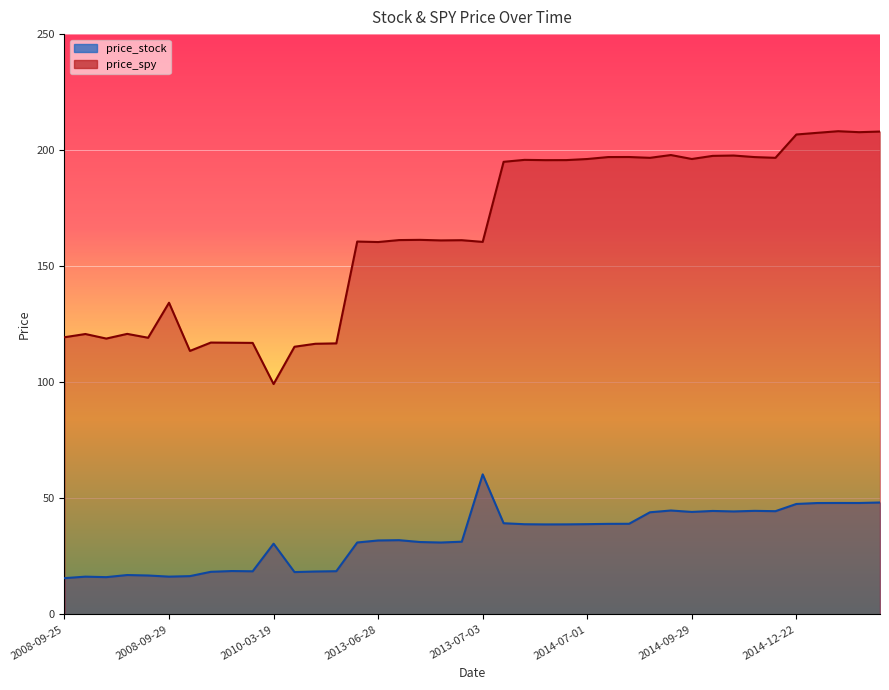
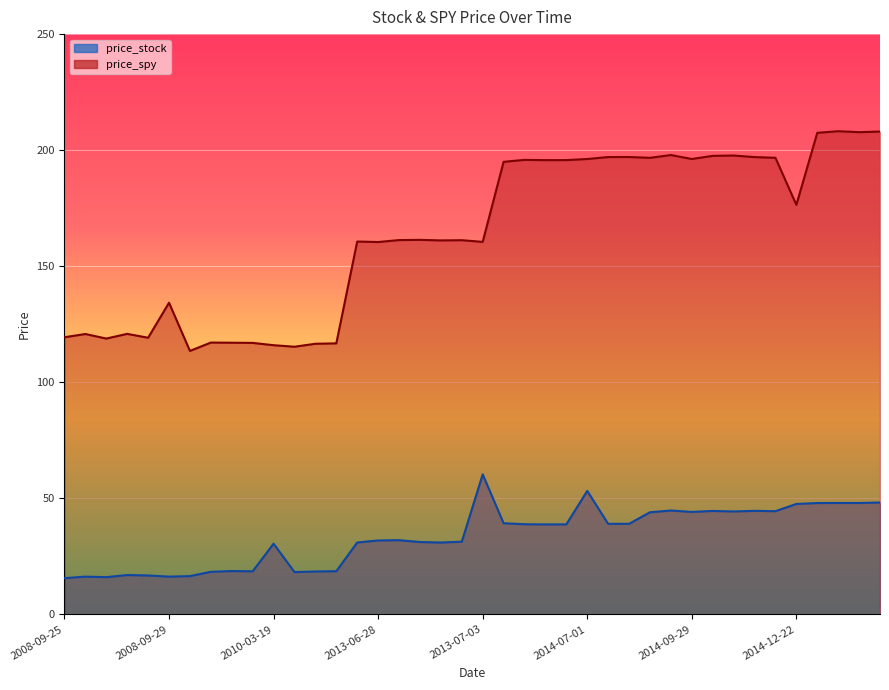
price_spy, 2010-03-19: 99 -> 116
price_stock, 2014-07-01: 39 -> 53
price_spy, 2014-12-22: 207 -> 176
